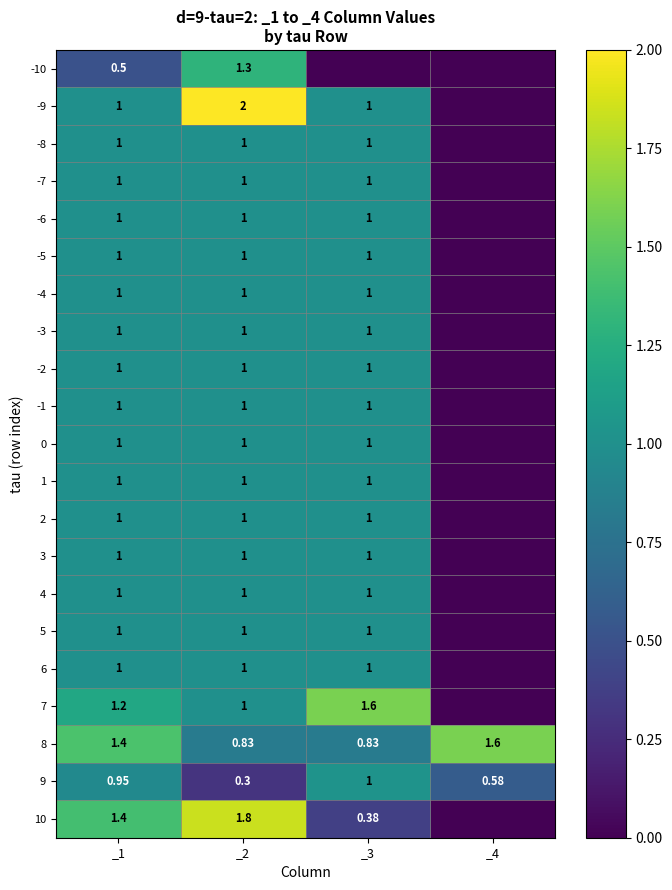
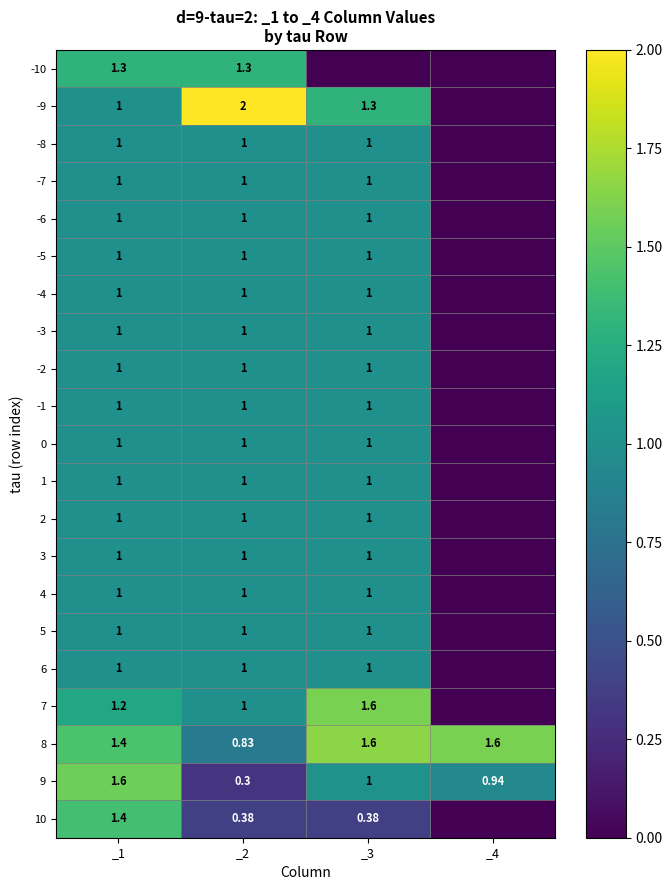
-10, _1: 0.5 -> 1.3
-9, _3: 1 -> 1.3
8, _3: 0.83 -> 1.6
9, _1: 0.95 -> 1.6
9, _4: 0.58 -> 0.94
10, _2: 1.8 -> 0.38
